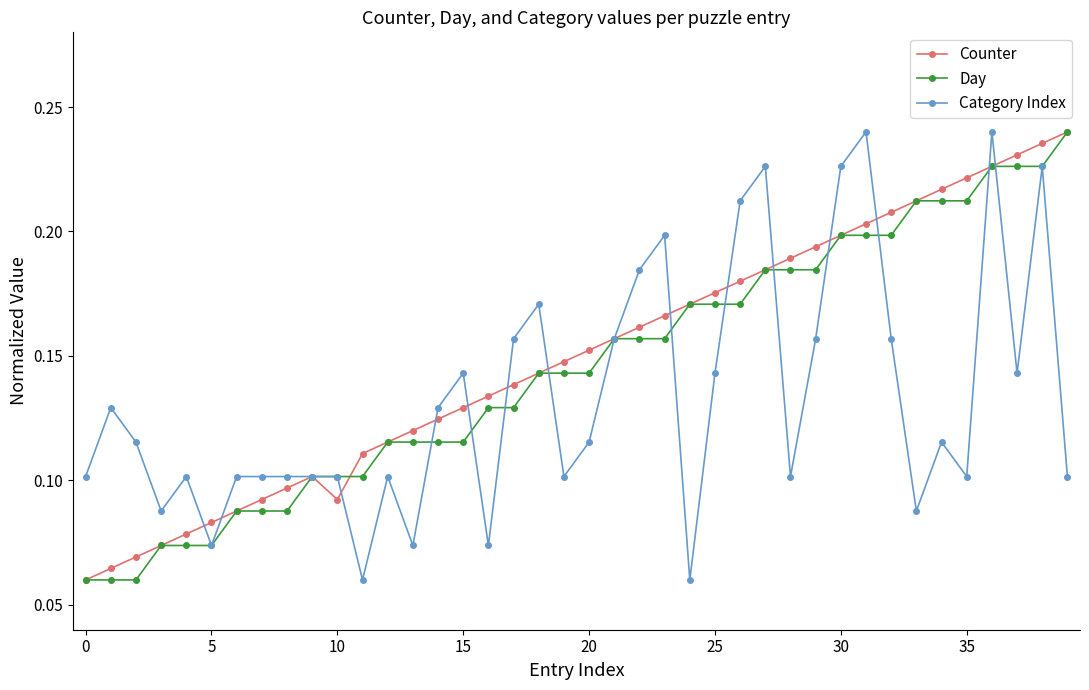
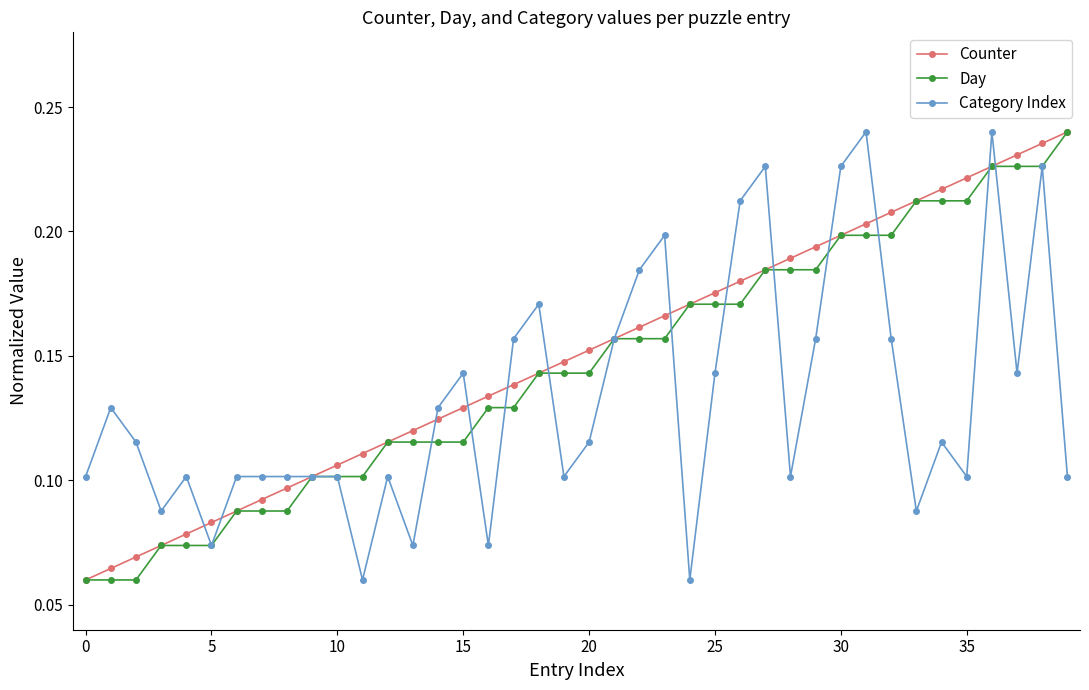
Counter, 10: 0.092 -> 0.106
